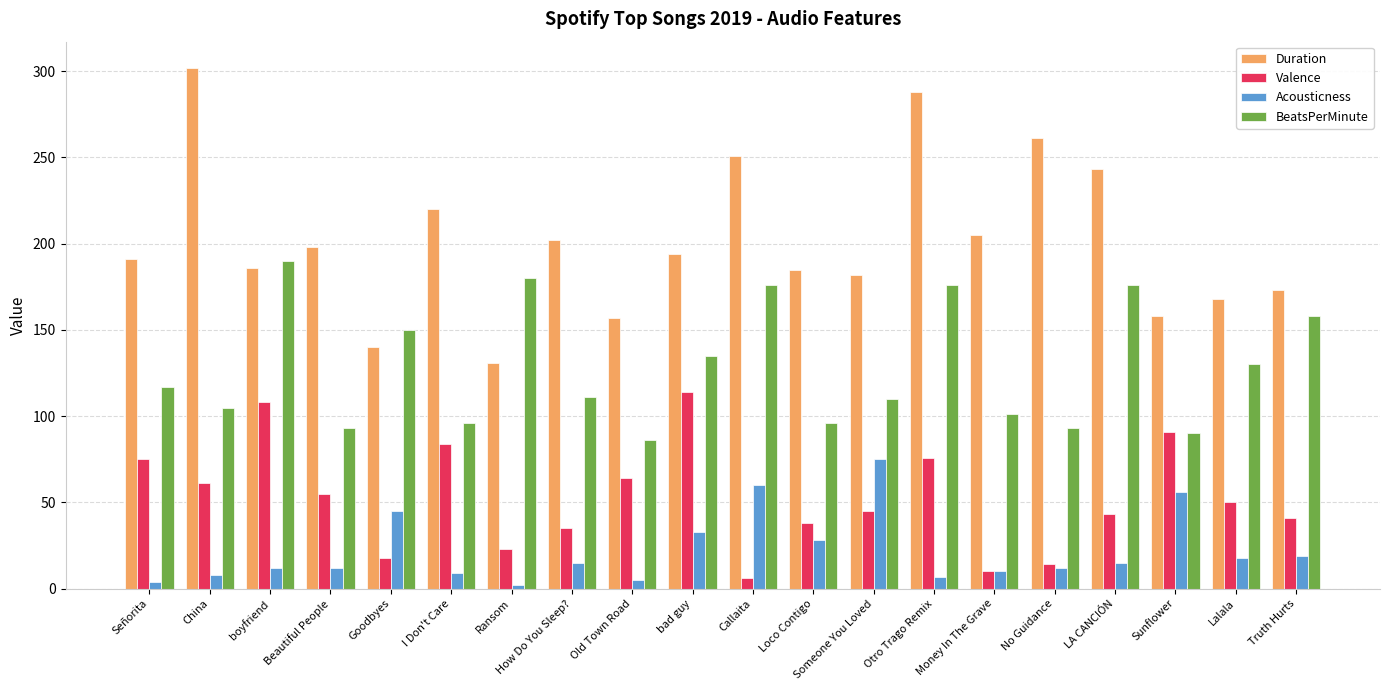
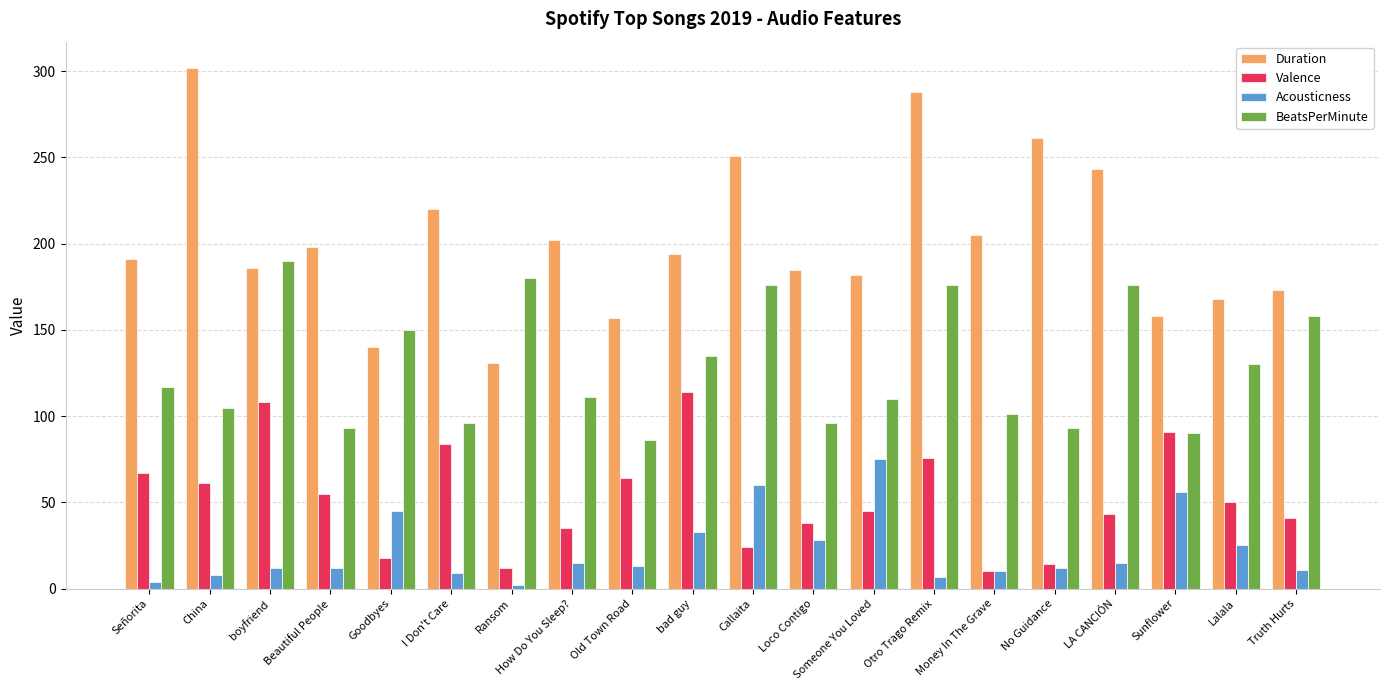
Valence, Señorita: 75 -> 67
Valence, Ransom: 23 -> 12
Acousticness, Old Town Road: 5 -> 13
Valence, Callaita: 6 -> 24
Acousticness, Lalala: 18 -> 25
Acousticness, Truth Hurts: 19 -> 11
